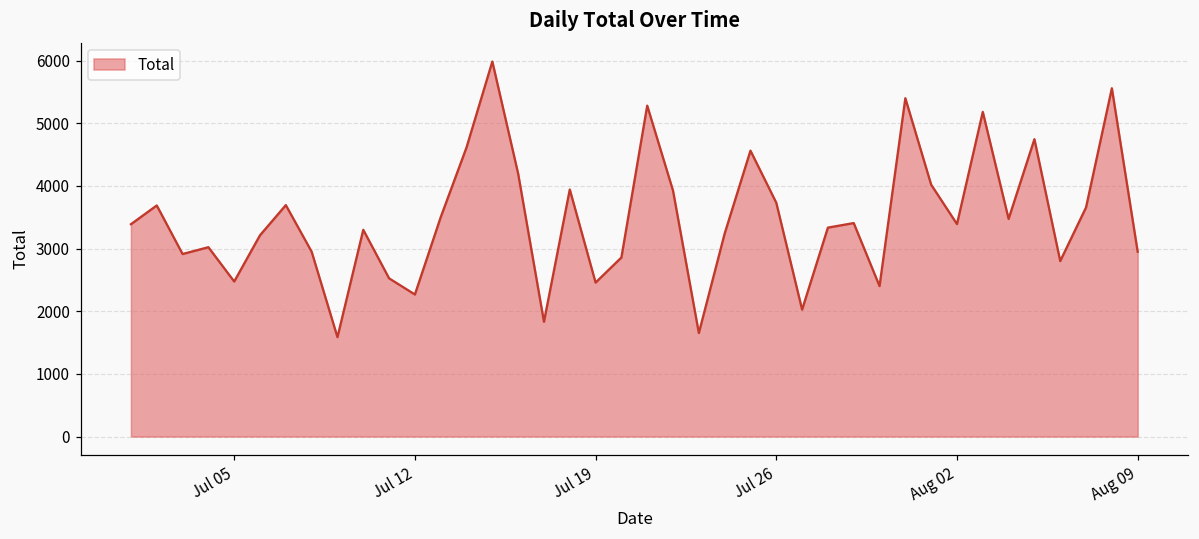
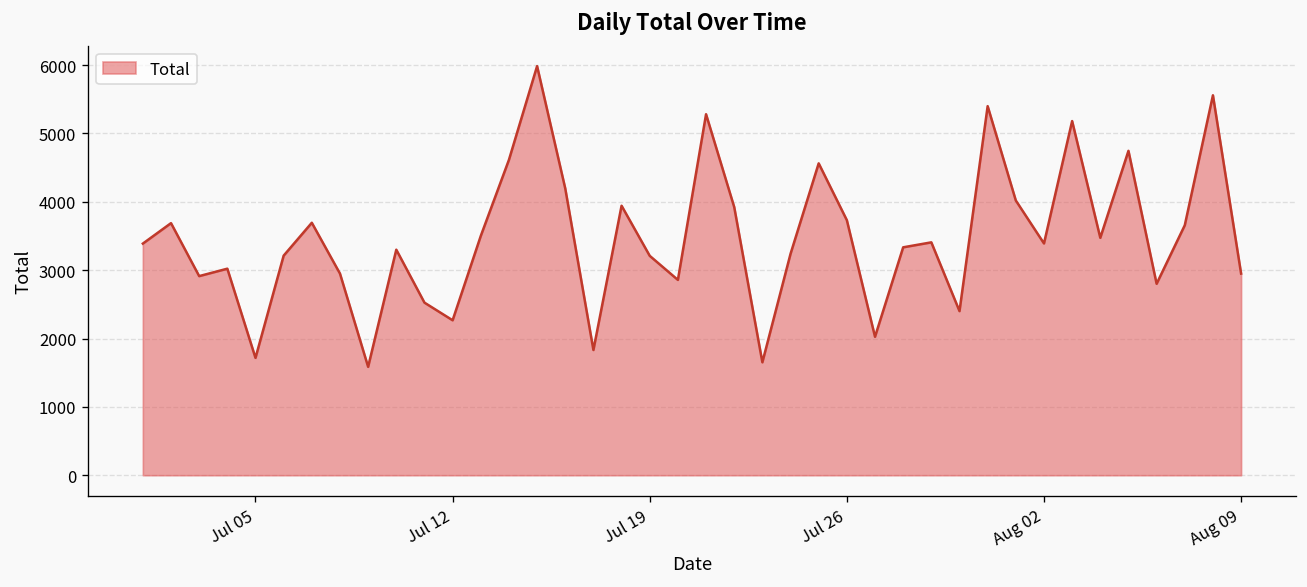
Jul 05: 2500 -> 1700
Jul 19: 2500 -> 3200
